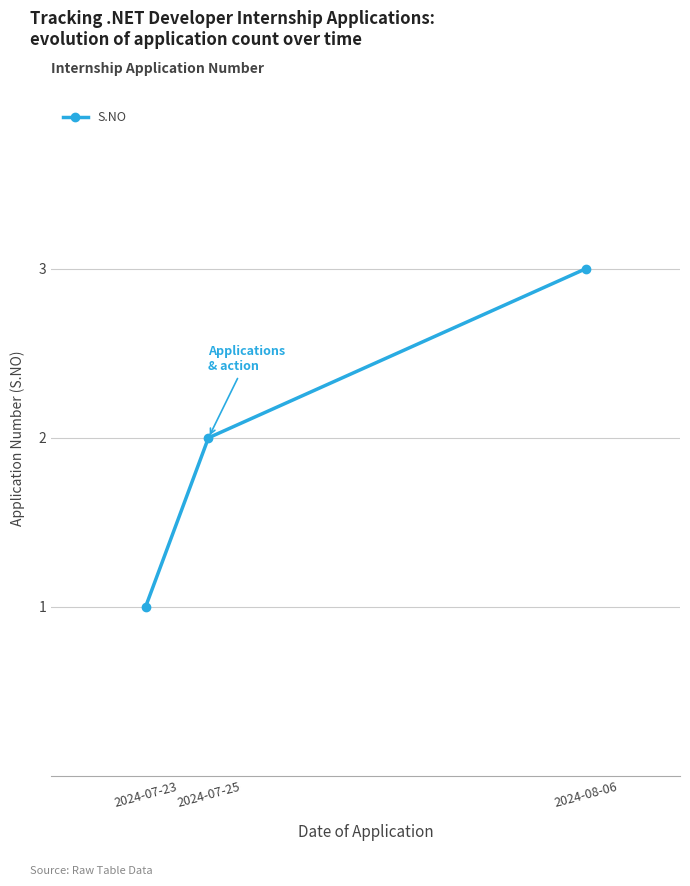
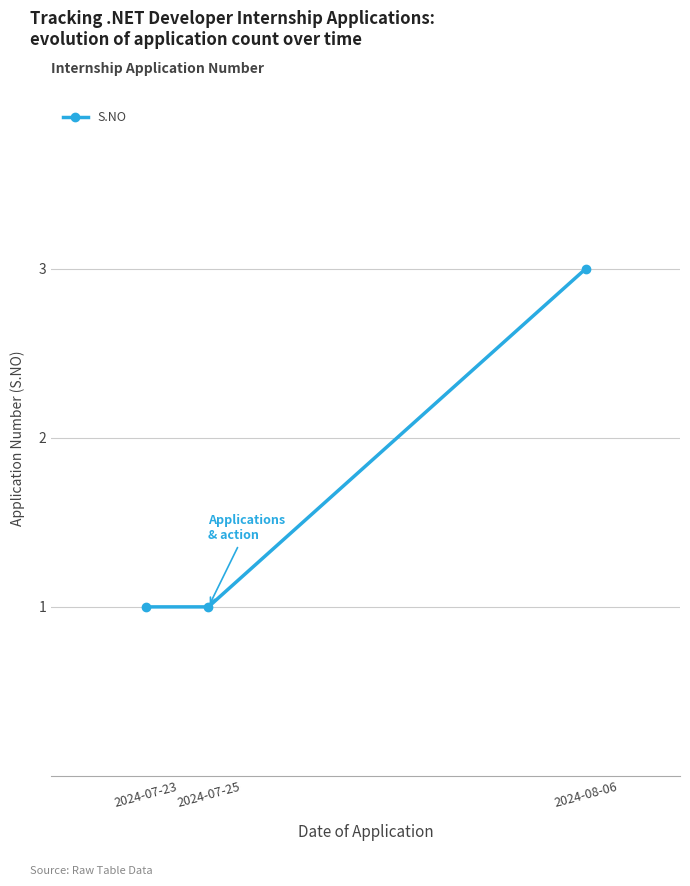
2024-07-25: 2 -> 1
